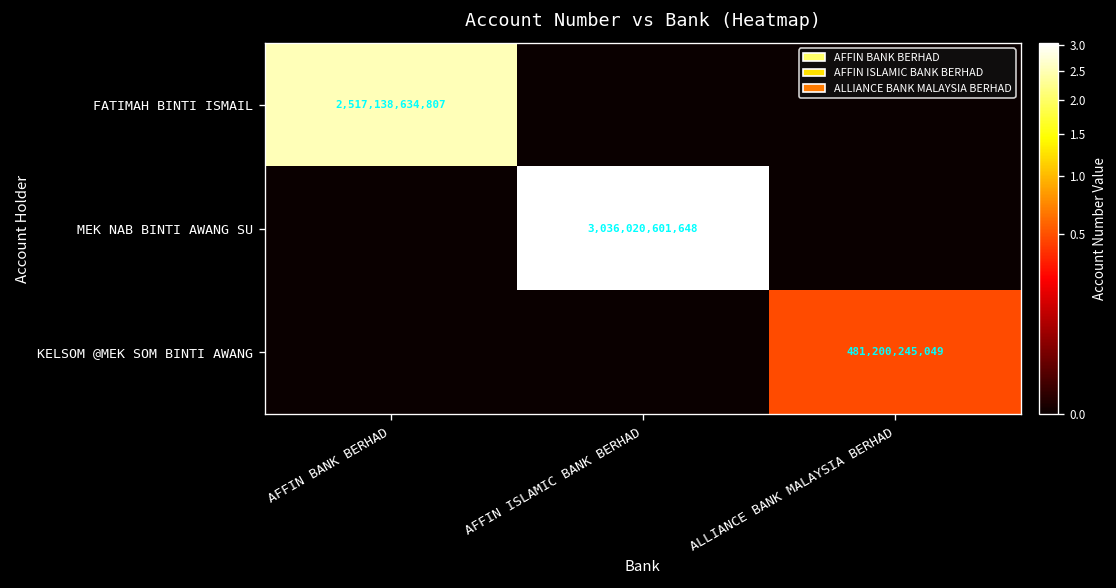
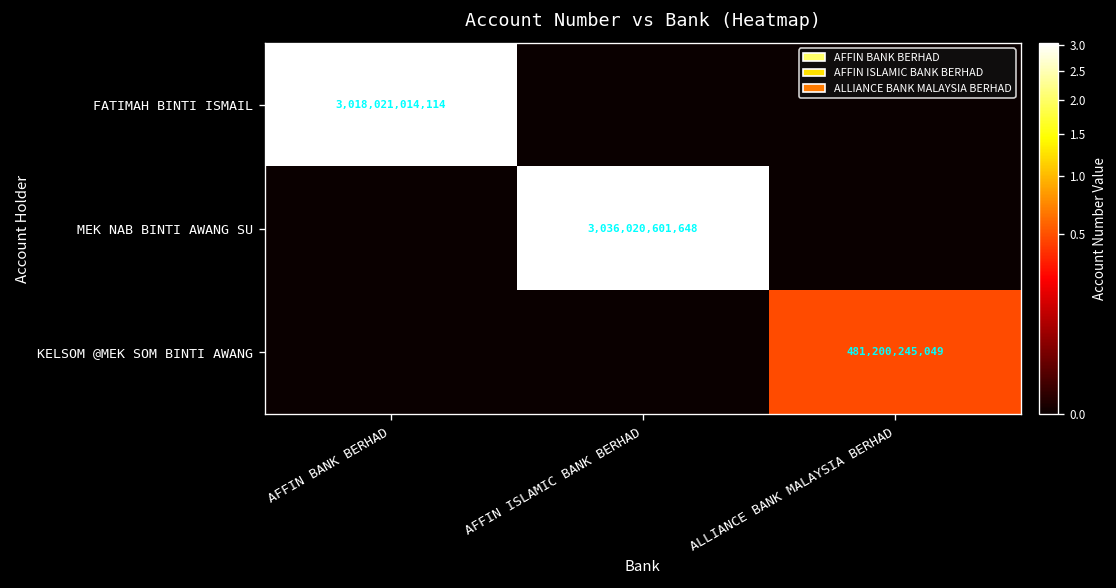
FATIMAH BINTI ISMAIL, AFFIN BANK BERHAD: 2,517,138,634,807 -> 3,018,021,014,114
